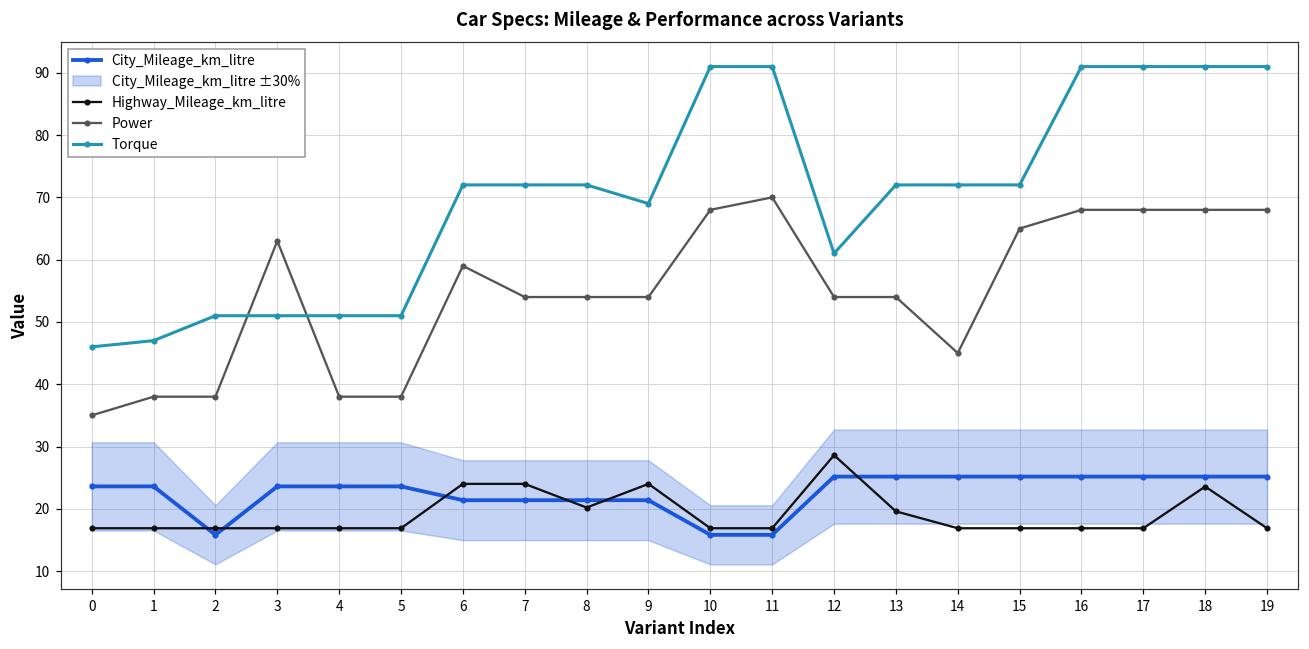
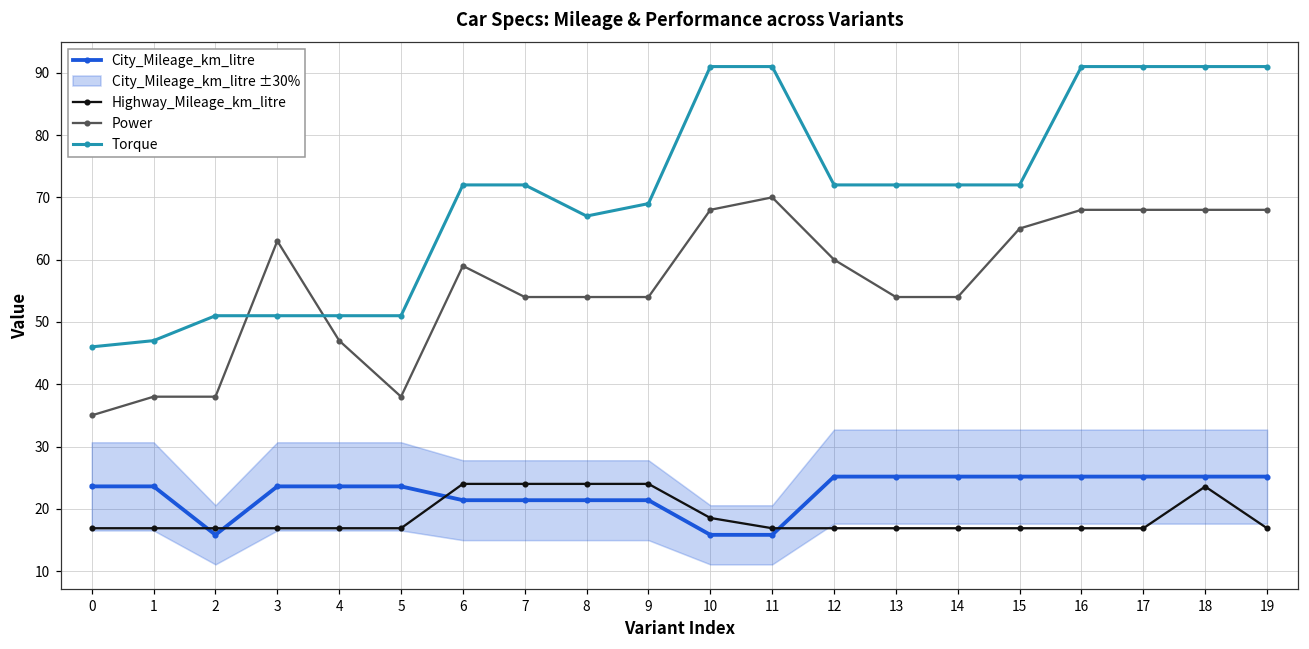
Power, 4: 38 -> 47
Highway_Mileage_km_litre, 8: 20 -> 24
Torque, 8: 72 -> 67
Highway_Mileage_km_litre, 10: 17 -> 19
Highway_Mileage_km_litre, 12: 29 -> 17
Power, 12: 54 -> 60
Torque, 12: 61 -> 72
Highway_Mileage_km_litre, 13: 20 -> 17
Power, 14: 45 -> 54
